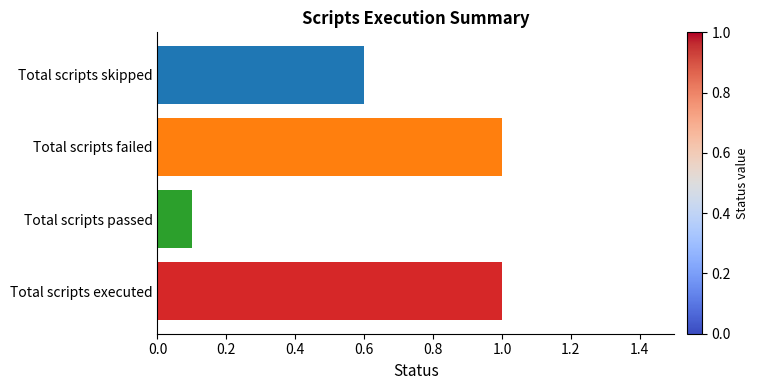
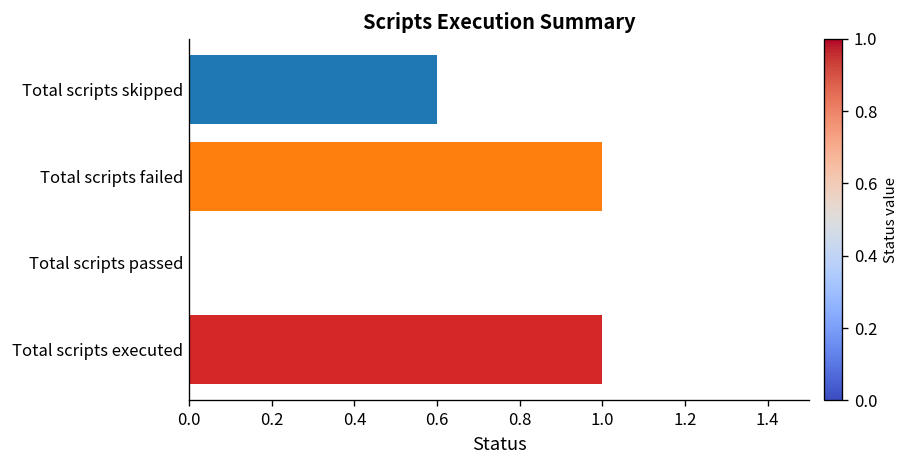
Total scripts passed: 0.1 -> 0.0
